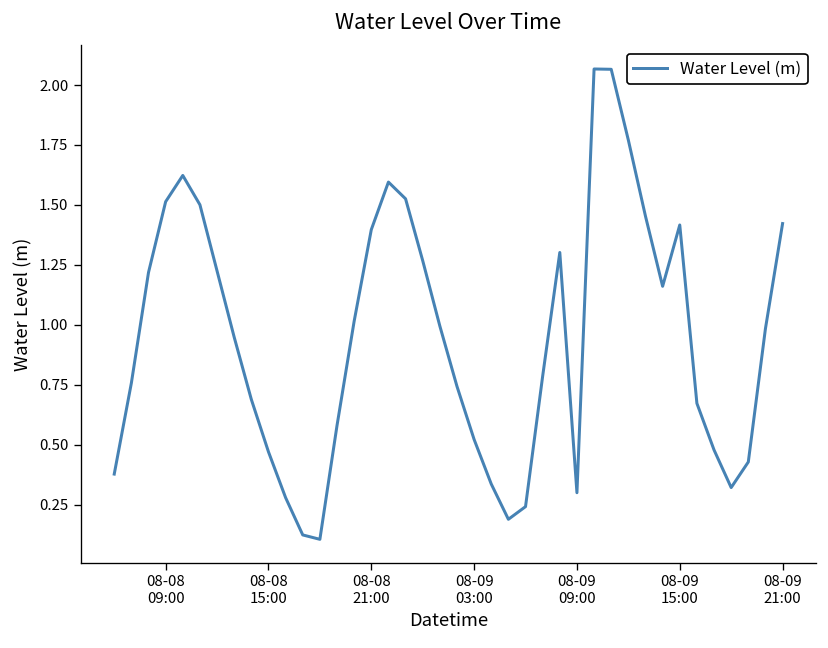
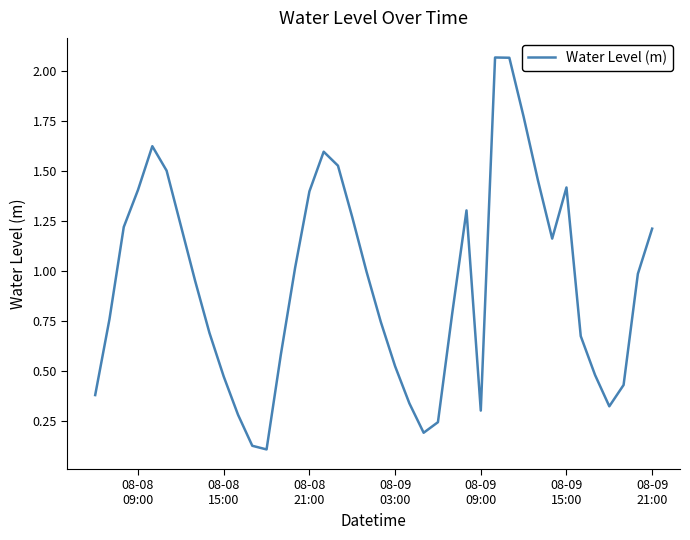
08-08 09:00: 1.51 -> 1.40
08-09 21:00: 1.42 -> 1.21
